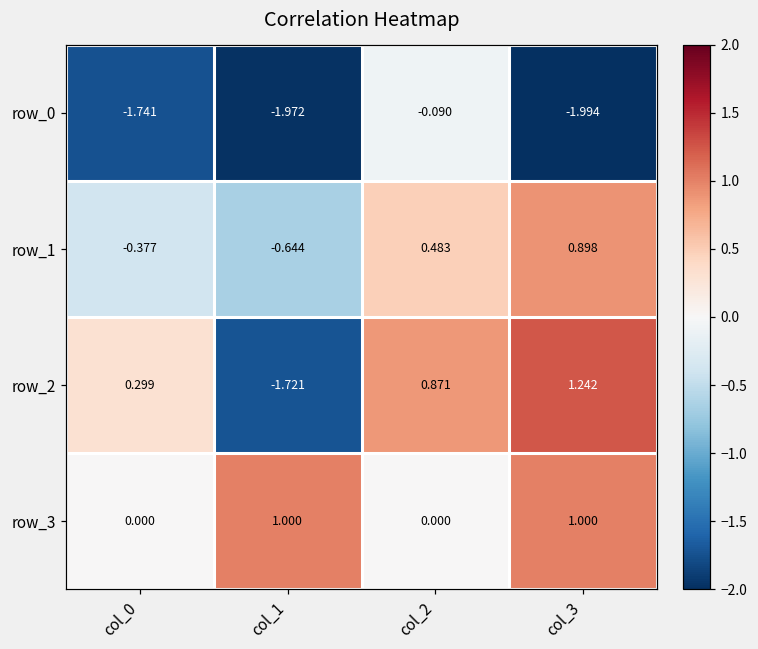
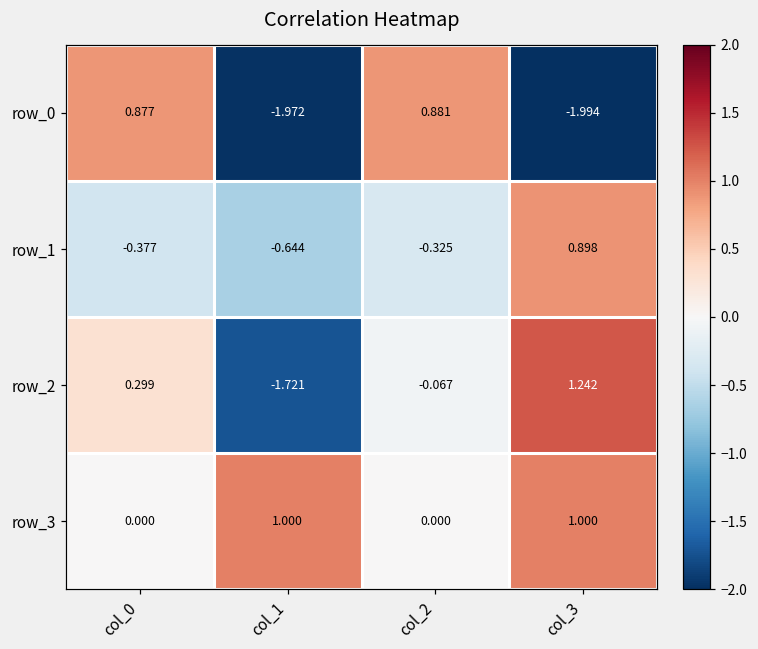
row_0, col_0: -1.741 -> 0.877
row_0, col_2: -0.090 -> 0.881
row_1, col_2: 0.483 -> -0.325
row_2, col_2: 0.871 -> -0.067
